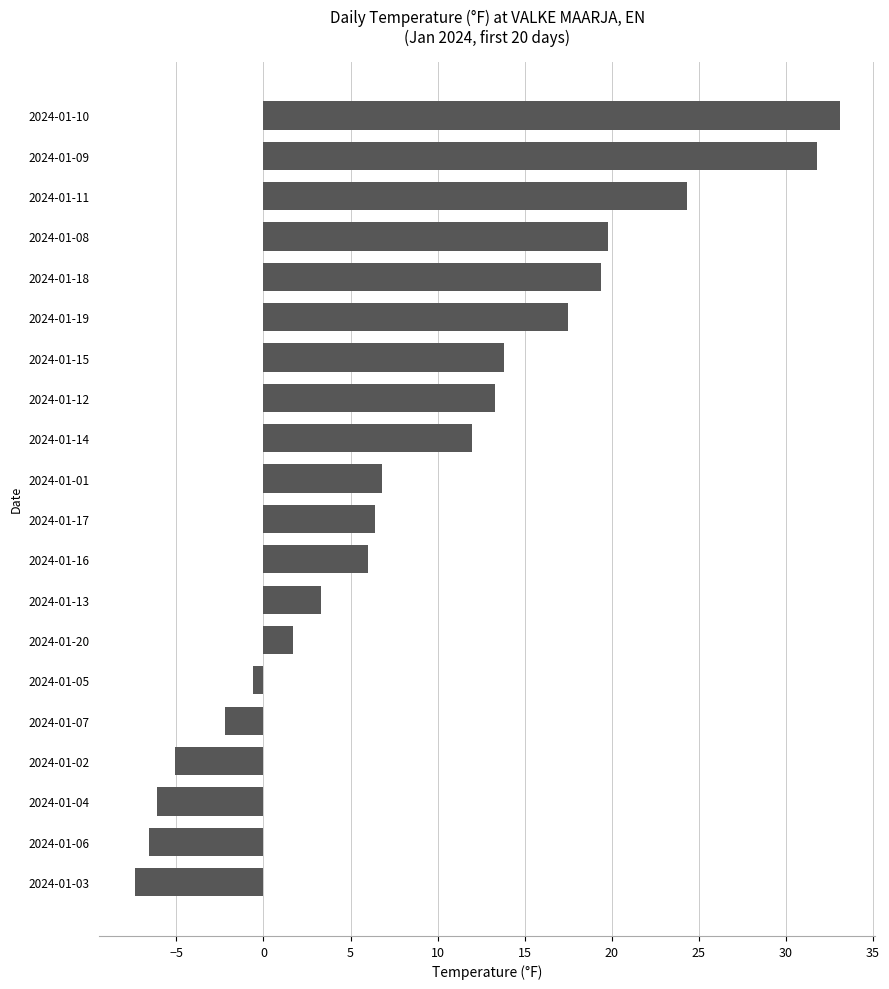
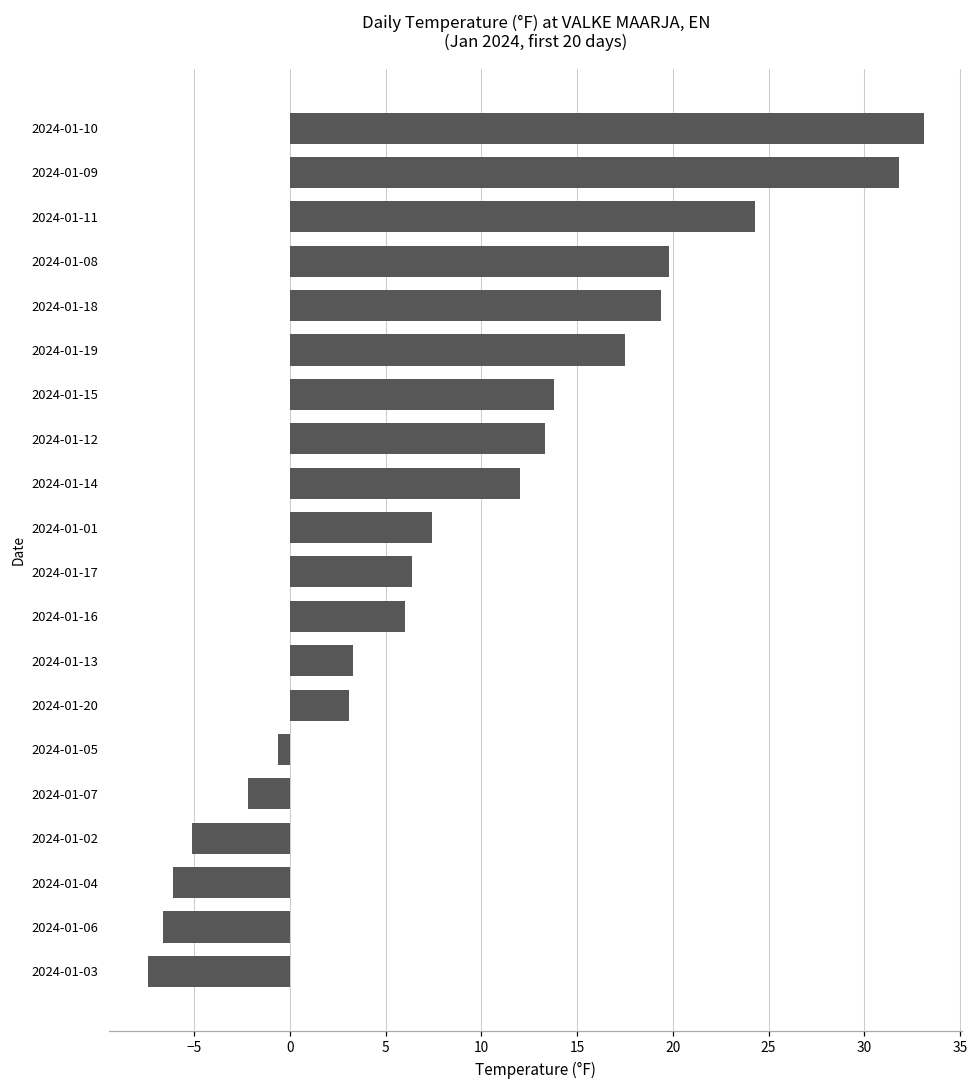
2024-01-01: 6.8 -> 7.4
2024-01-20: 1.7 -> 3.1
